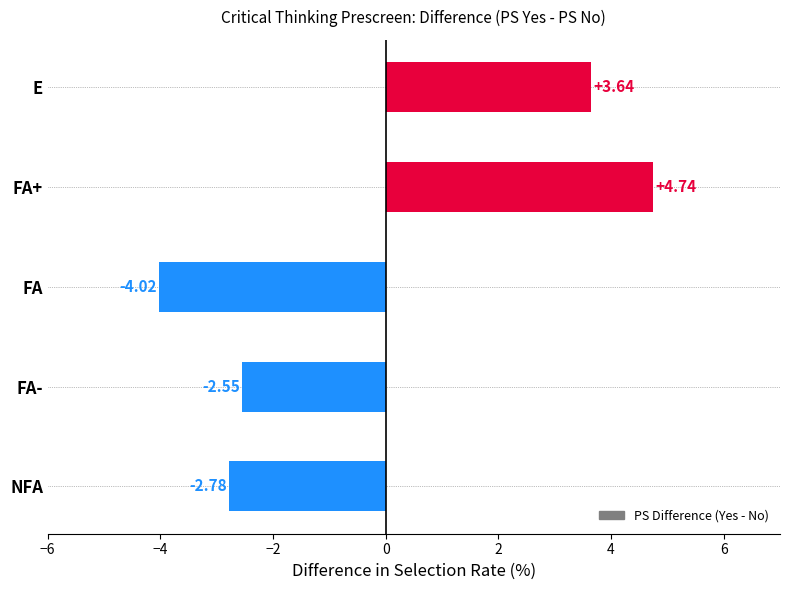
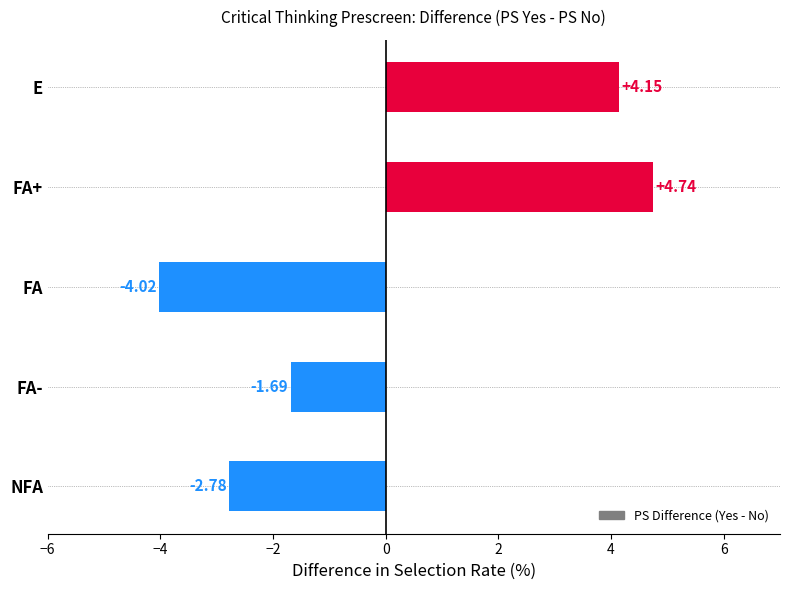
E: +3.64 -> +4.15
FA-: -2.55 -> -1.69
